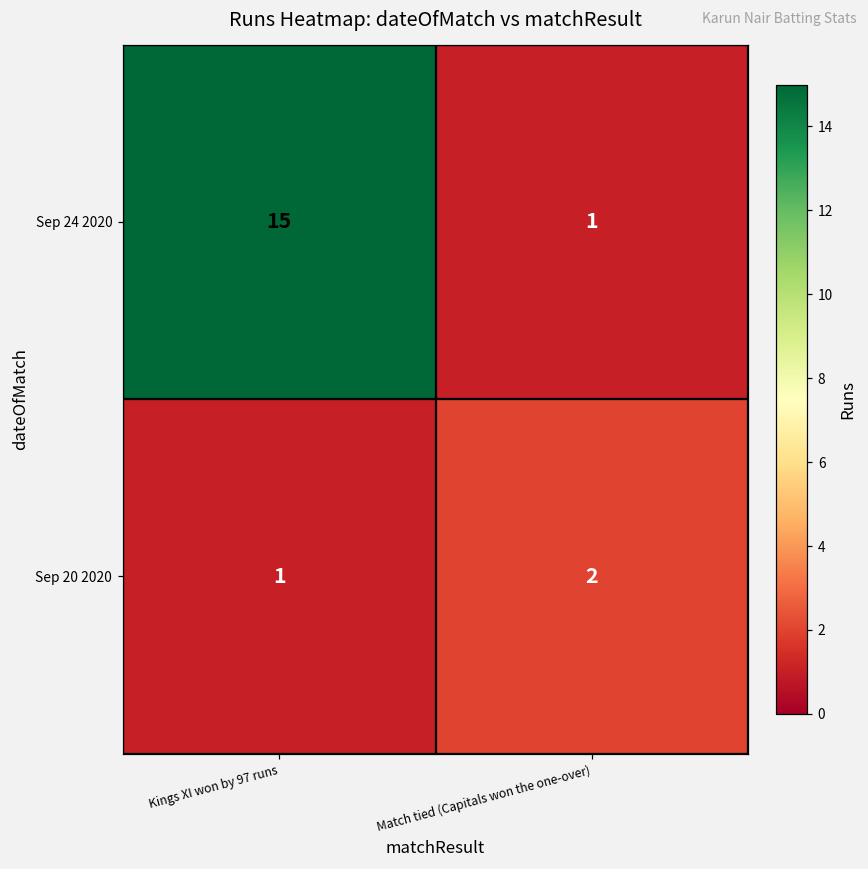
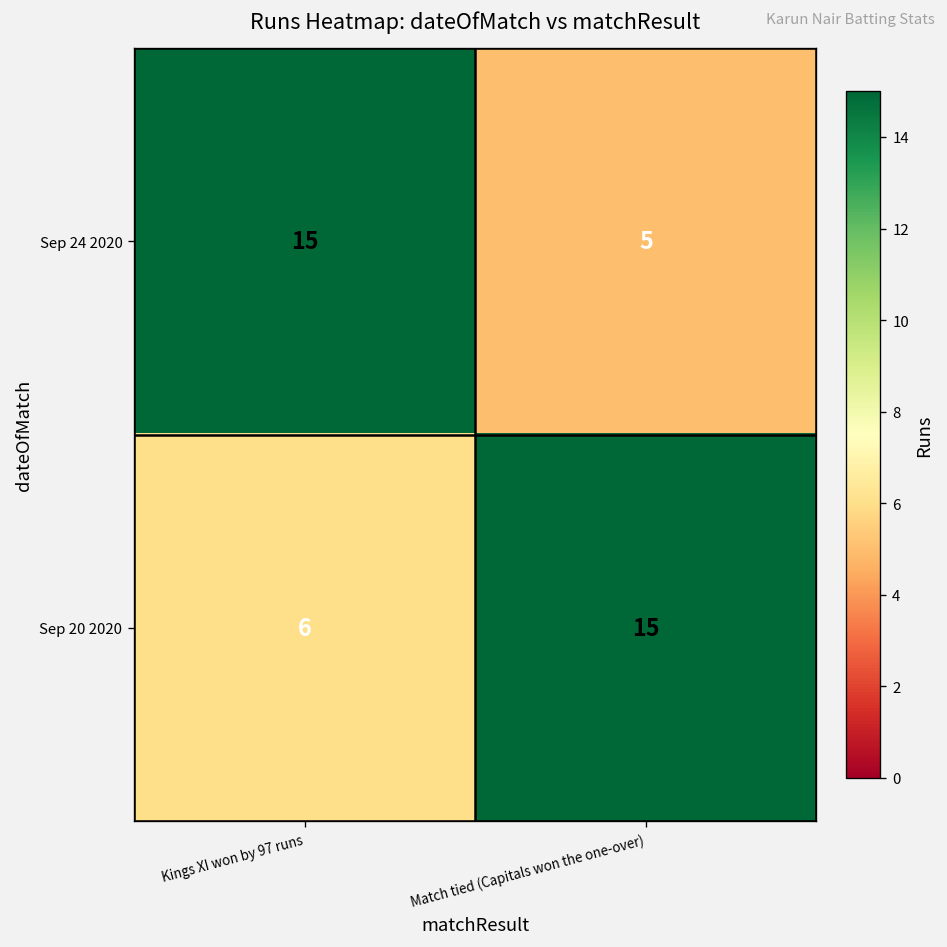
Sep 24 2020, Match tied (Capitals won the one-over): 1 -> 5
Sep 20 2020, Kings XI won by 97 runs: 1 -> 6
Sep 20 2020, Match tied (Capitals won the one-over): 2 -> 15
